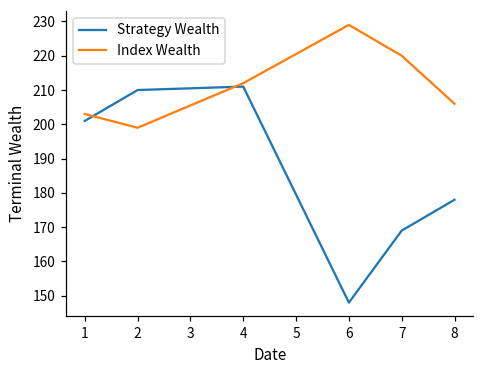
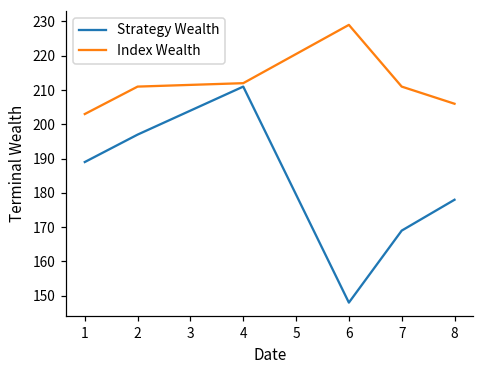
Strategy Wealth, 1: 201 -> 189
Strategy Wealth, 2: 210 -> 197
Index Wealth, 2: 199 -> 211
Index Wealth, 7: 220 -> 211
